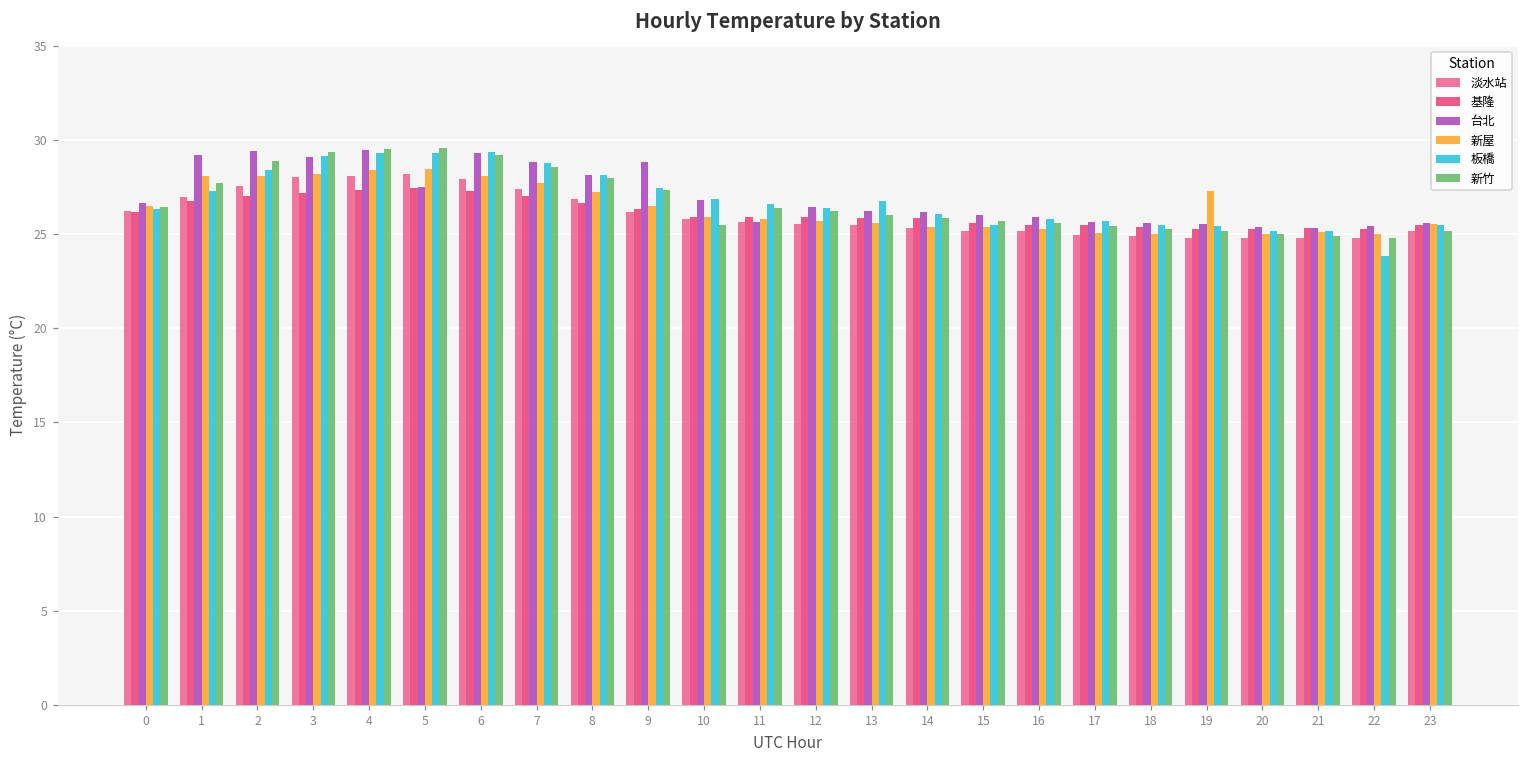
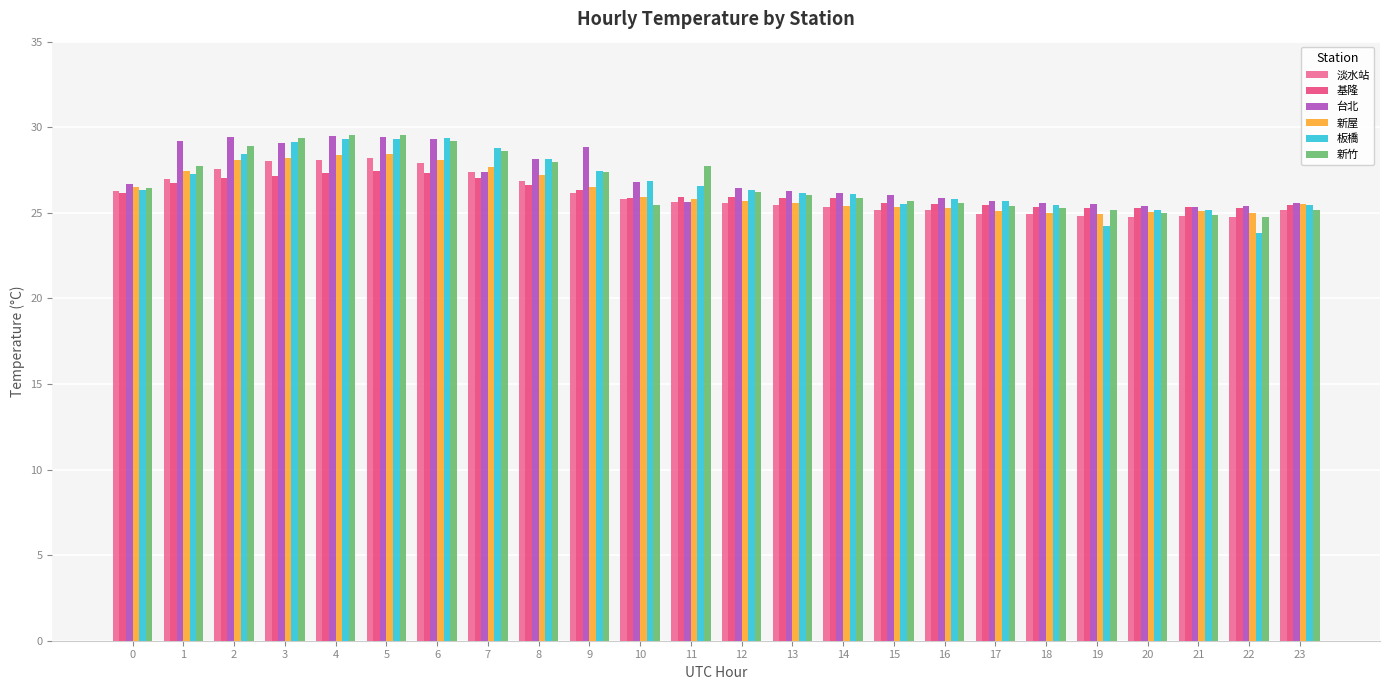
新屋, 1: 28.1 -> 27.5
台北, 5: 27.5 -> 29.4
台北, 7: 28.9 -> 27.4
新竹, 11: 26.4 -> 27.7
板橋, 13: 26.8 -> 26.2
新屋, 19: 27.3 -> 24.9
板橋, 19: 25.4 -> 24.2
